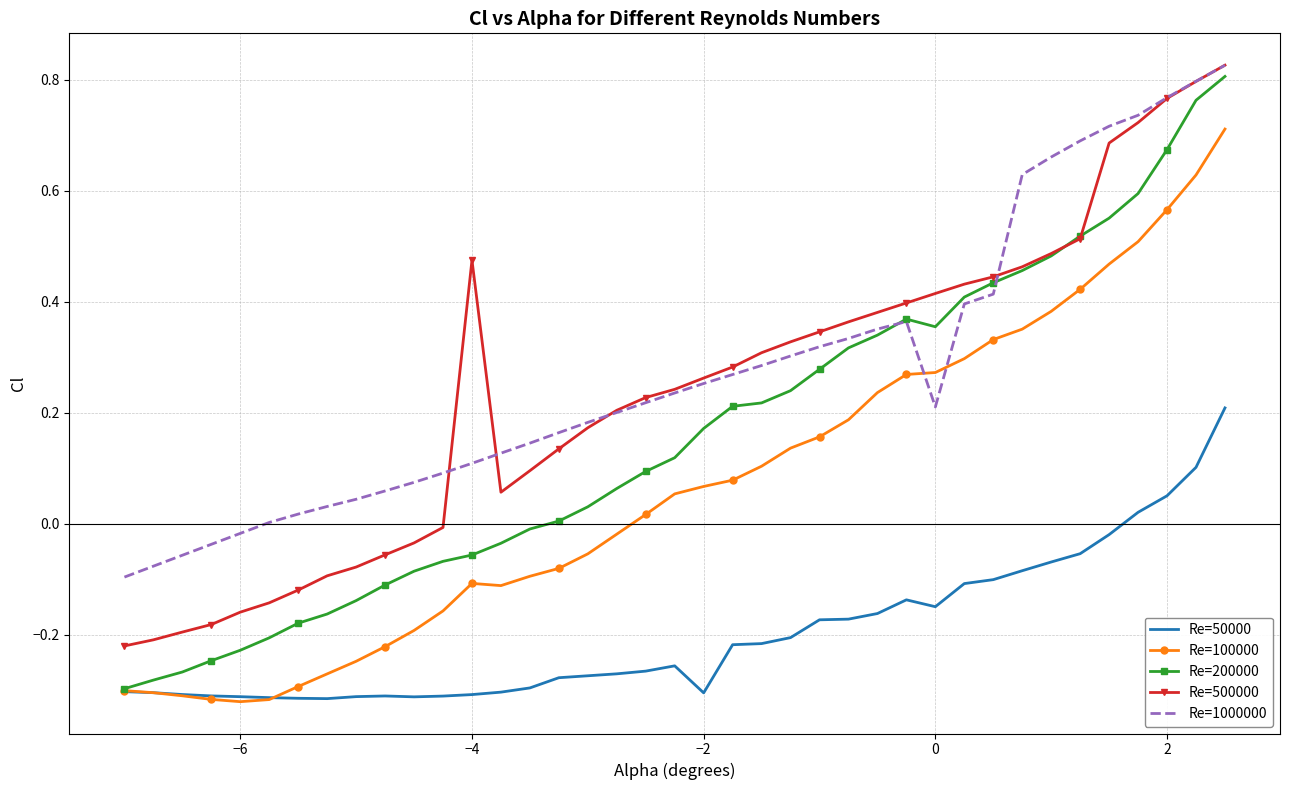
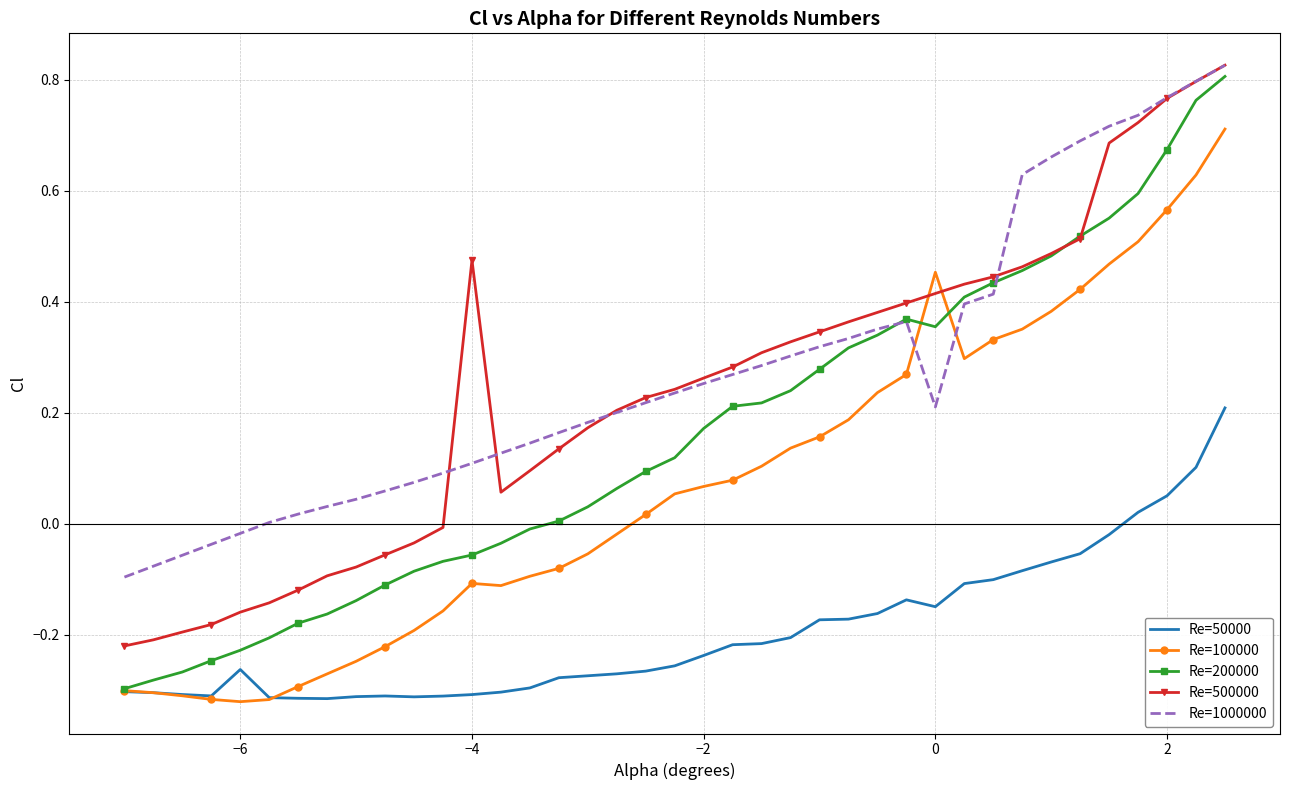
Re=50000, −6: -0.31 -> -0.26
Re=50000, −2: -0.31 -> -0.24
Re=100000, 0: 0.27 -> 0.45
